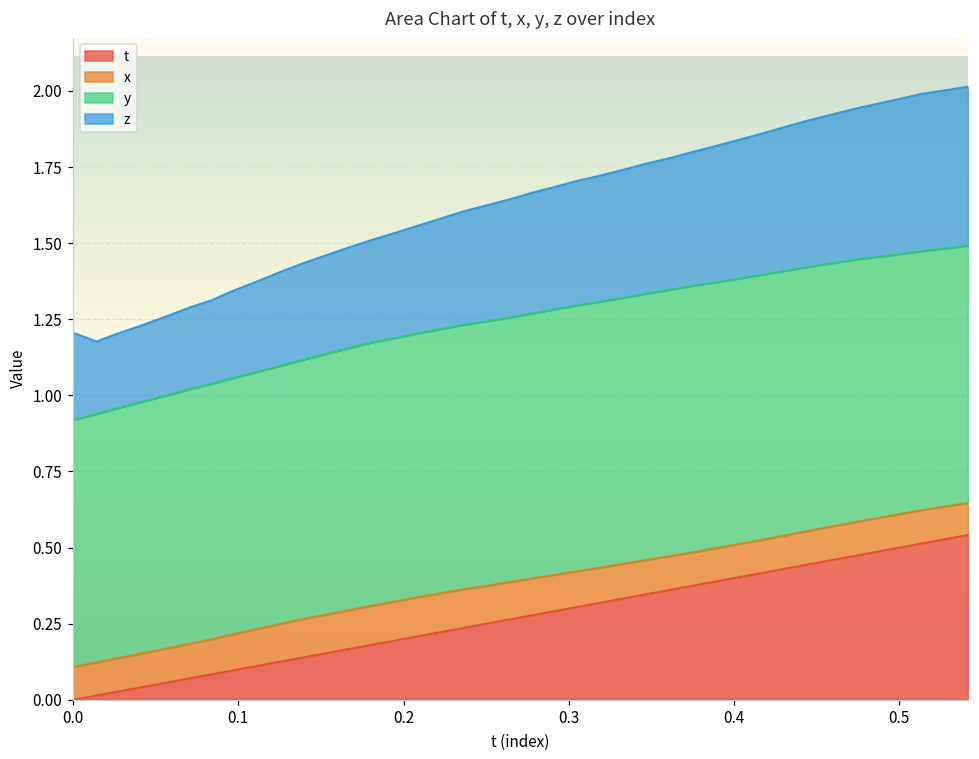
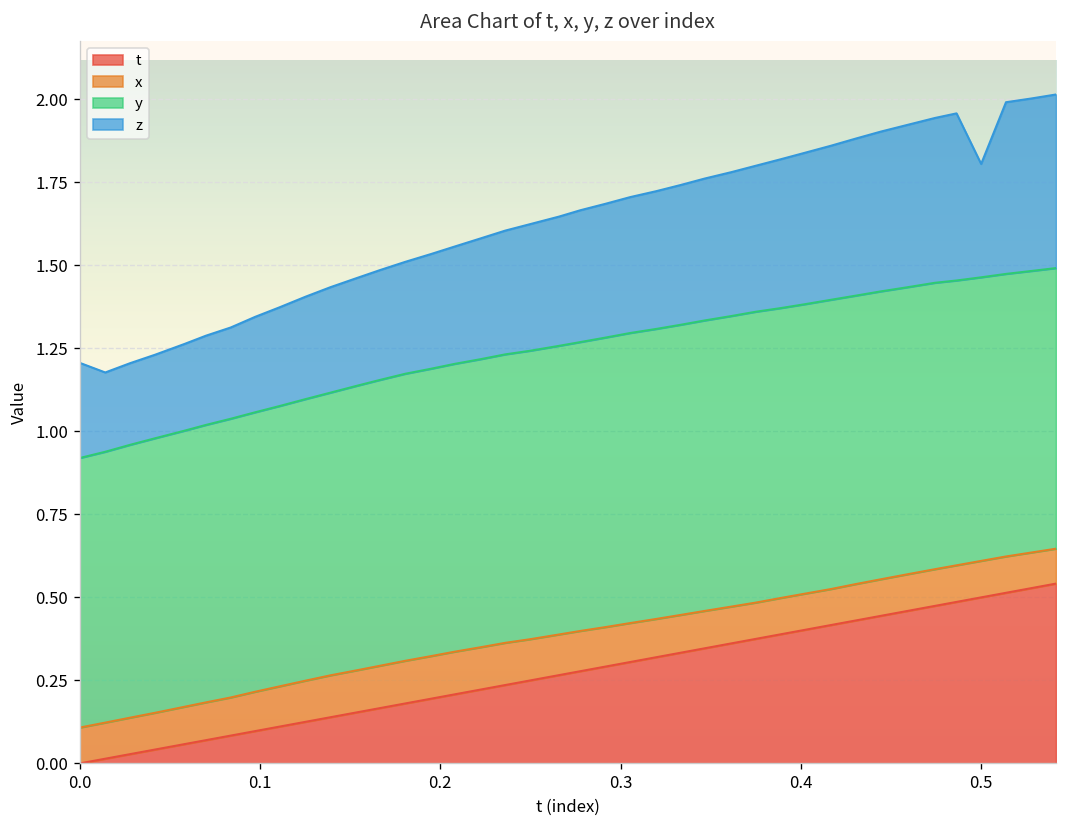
z, 0.5: 0.51 -> 0.34
